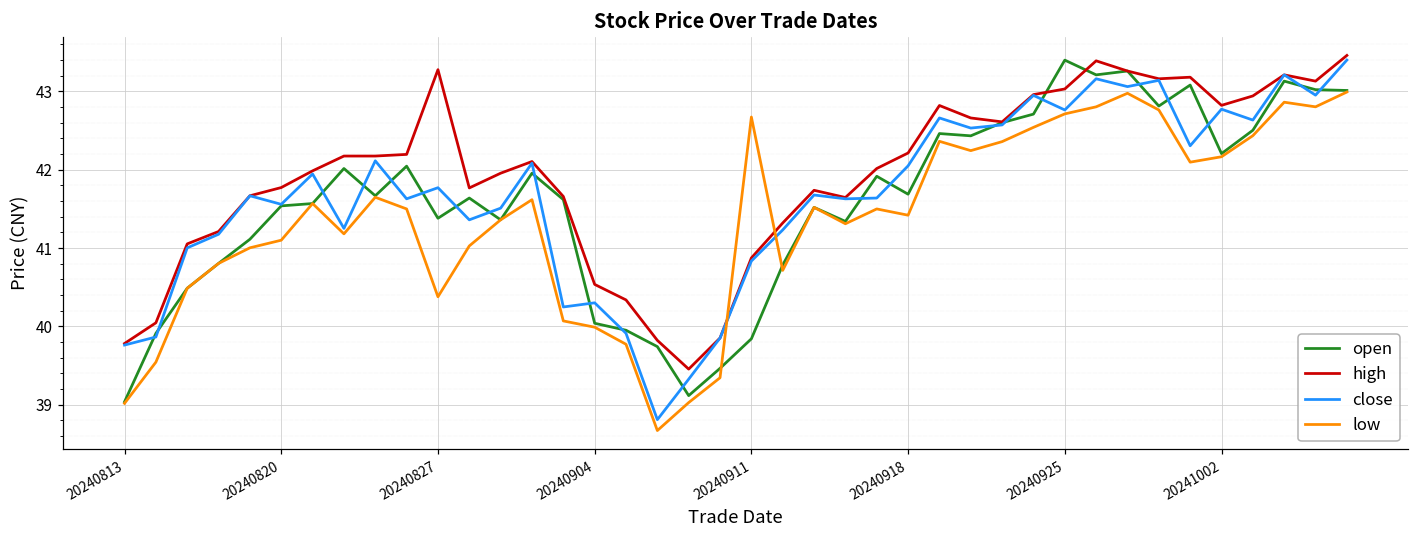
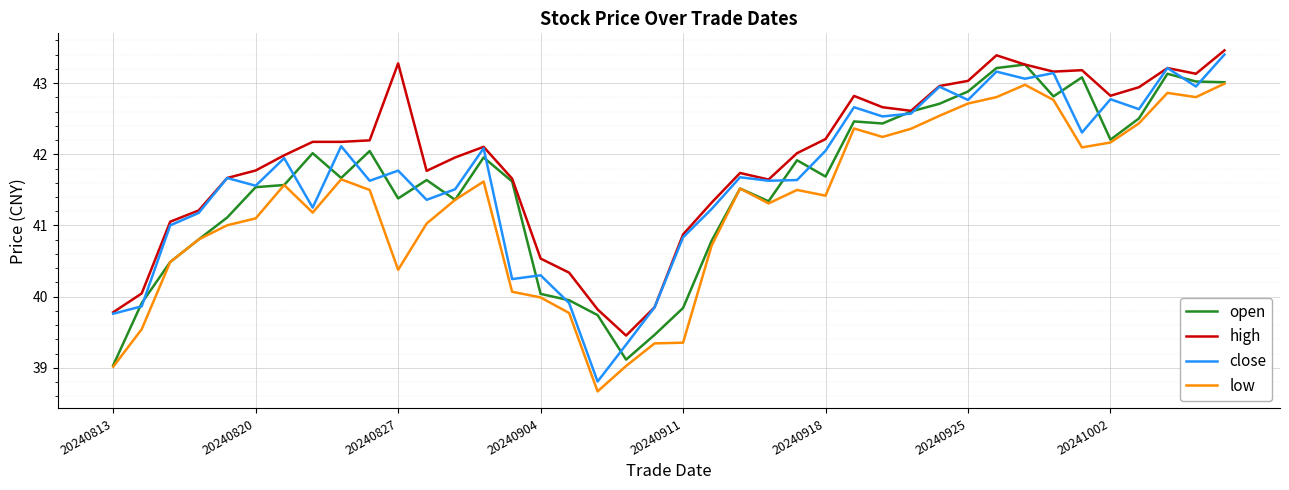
low, 20240911: 42.7 -> 39.4
open, 20240925: 43.4 -> 42.9
